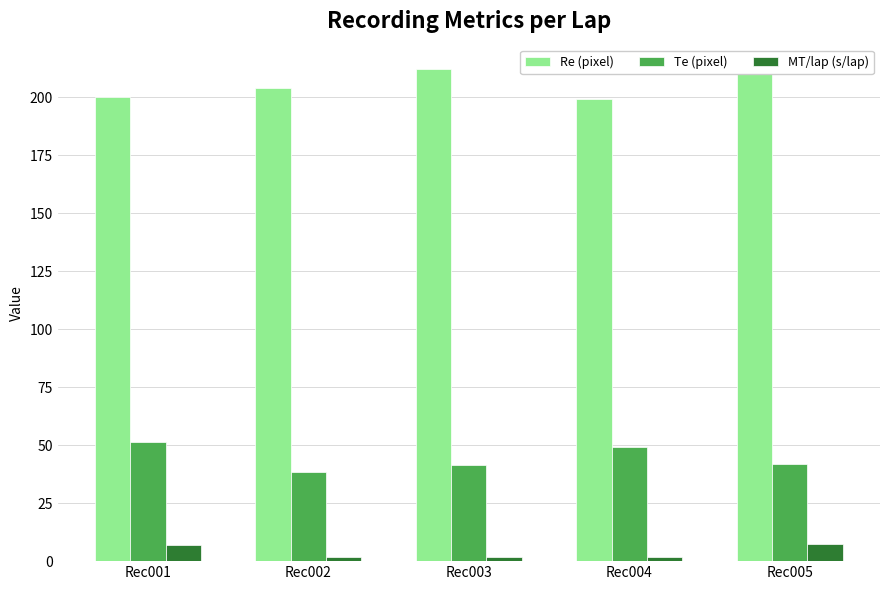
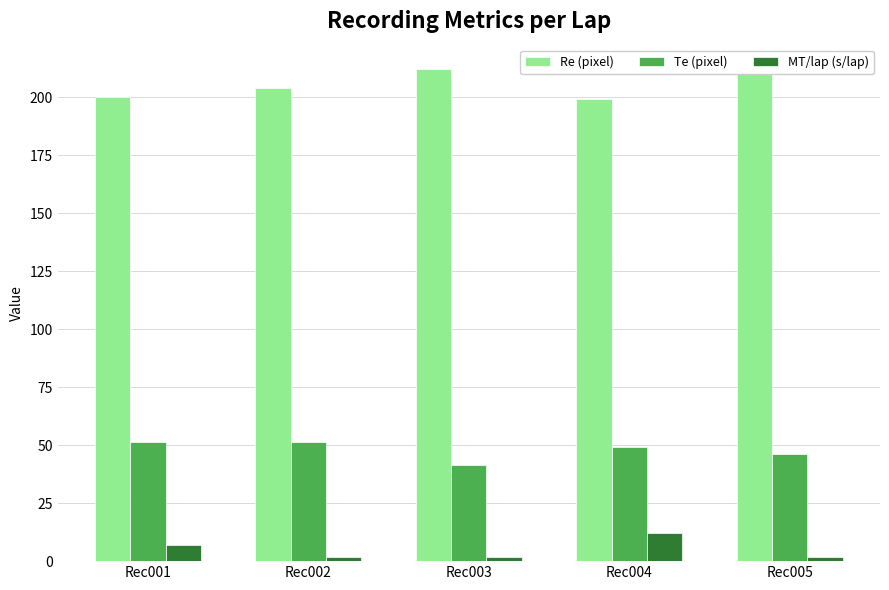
Te (pixel), Rec002: 38 -> 51
MT/lap (s/lap), Rec004: 2 -> 12
Te (pixel), Rec005: 42 -> 46
MT/lap (s/lap), Rec005: 7 -> 2
